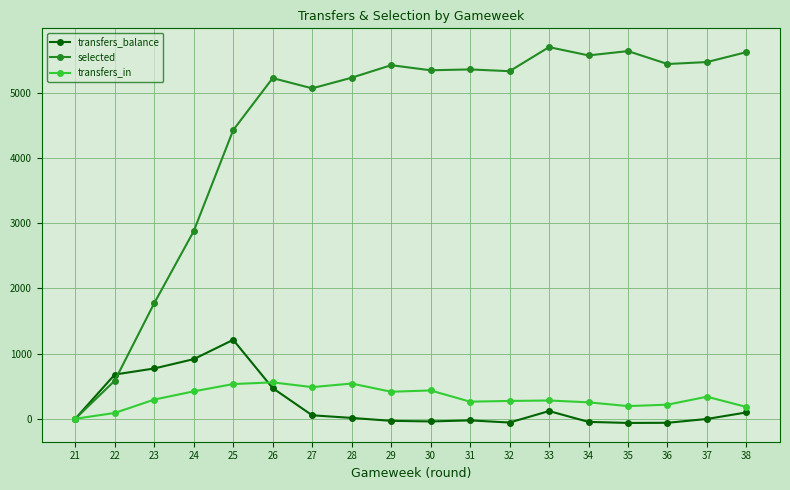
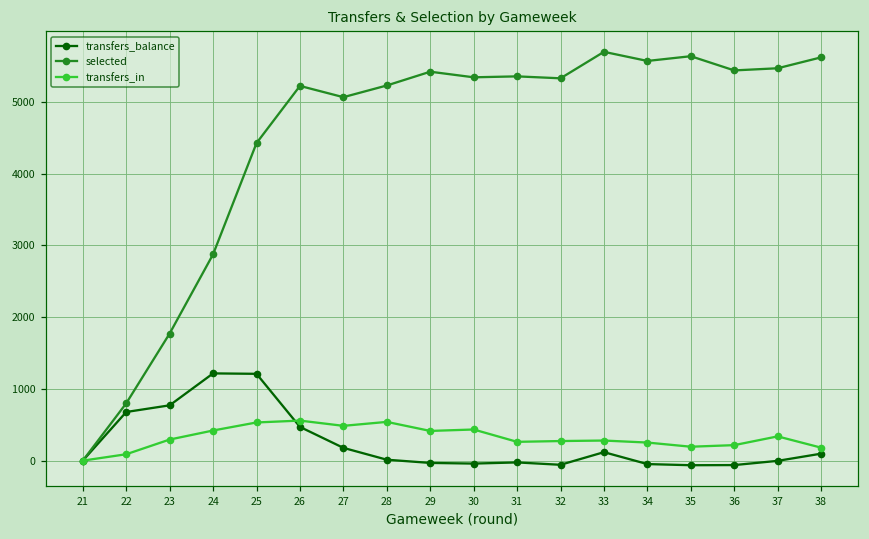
selected, 22: 600 -> 800
transfers_balance, 24: 900 -> 1200
transfers_balance, 27: 100 -> 200
